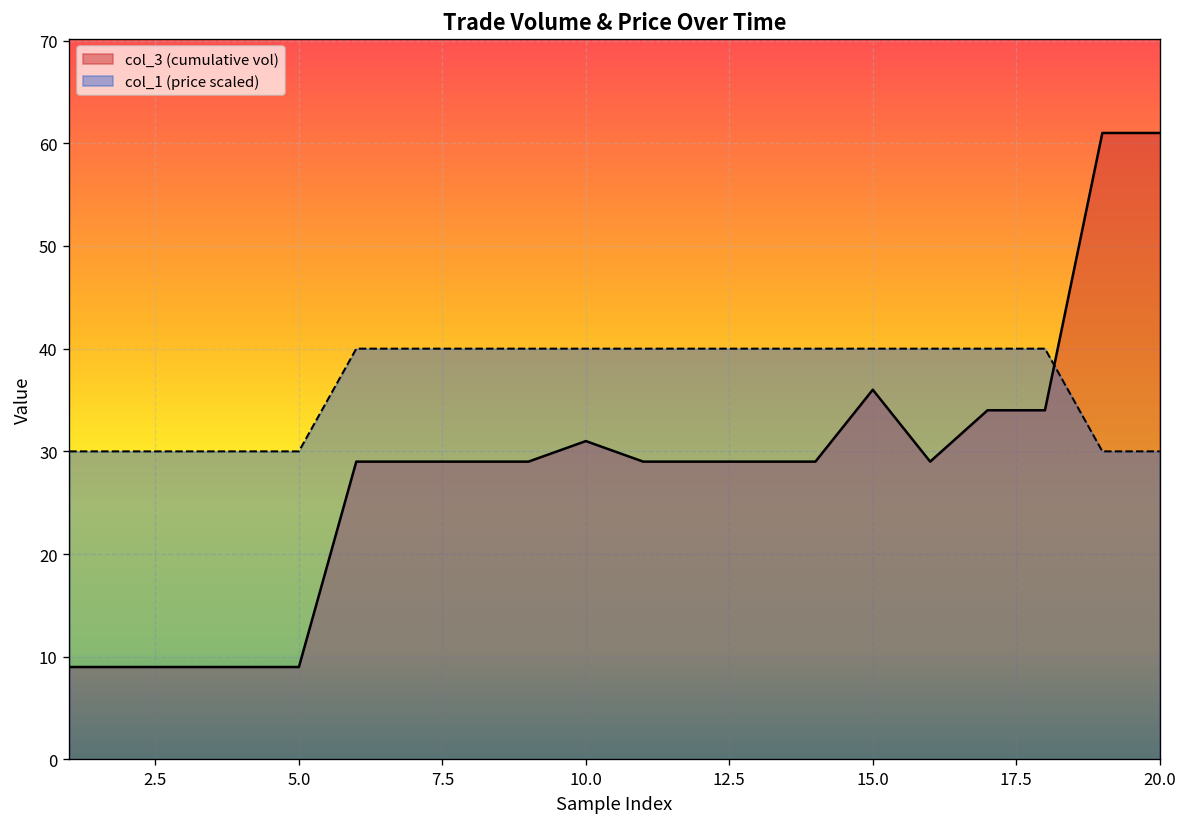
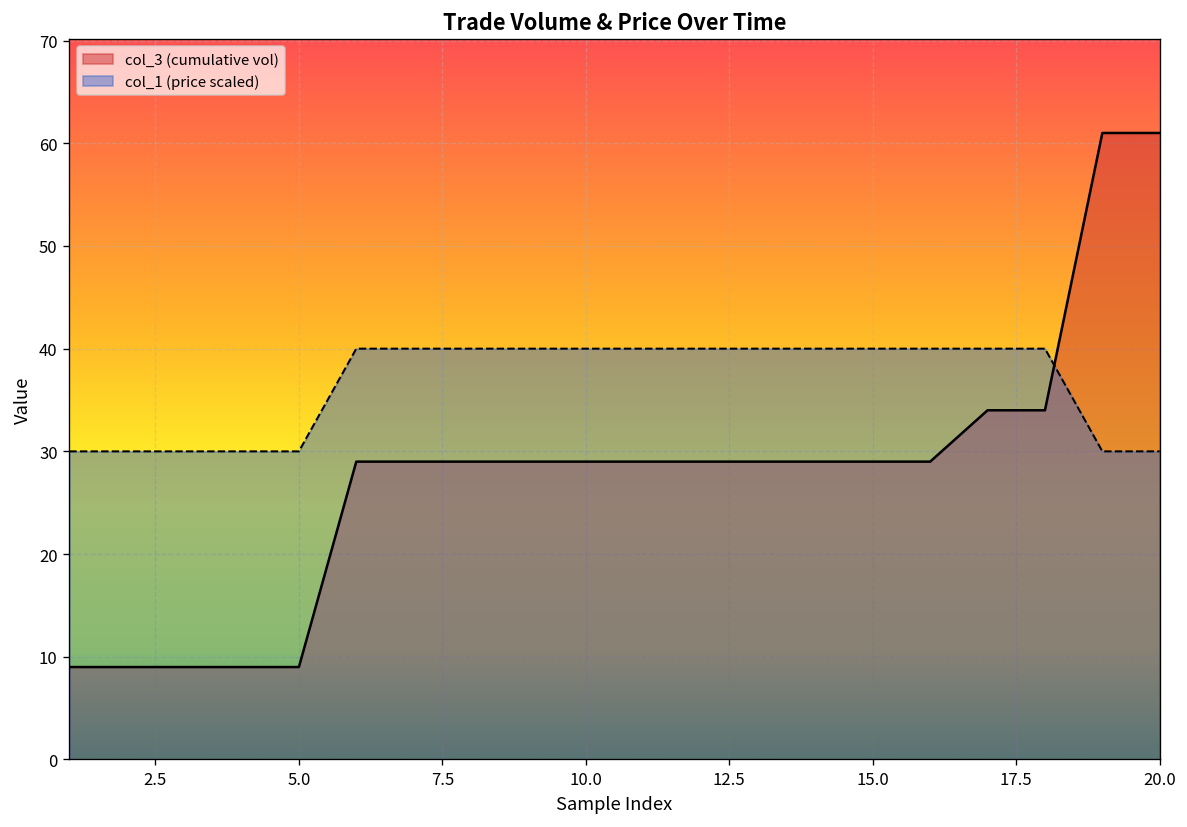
col_3 (cumulative vol), 10.0: 31 -> 29
col_3 (cumulative vol), 15.0: 36 -> 29
